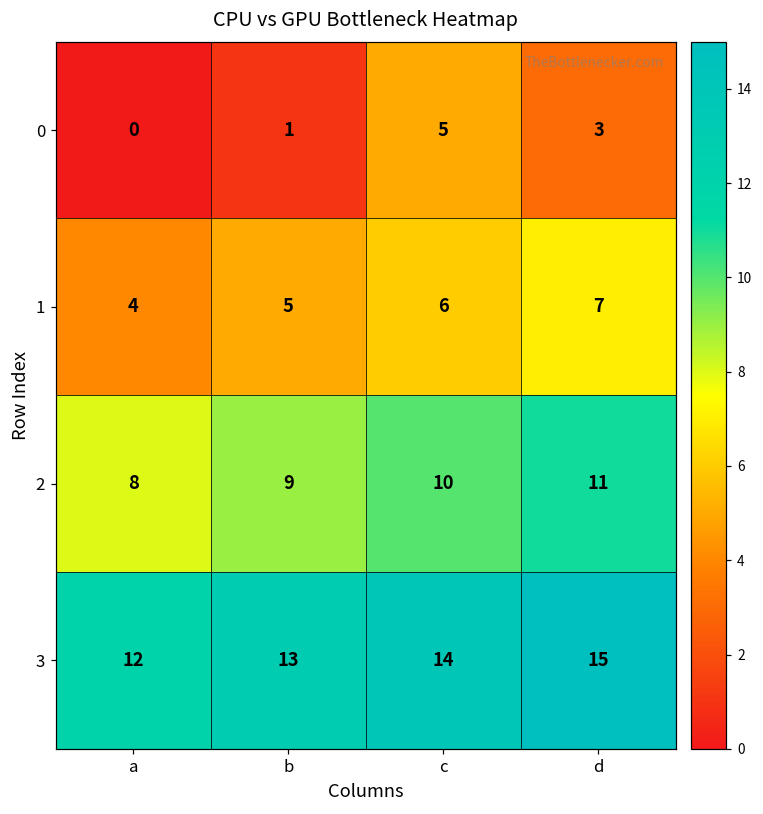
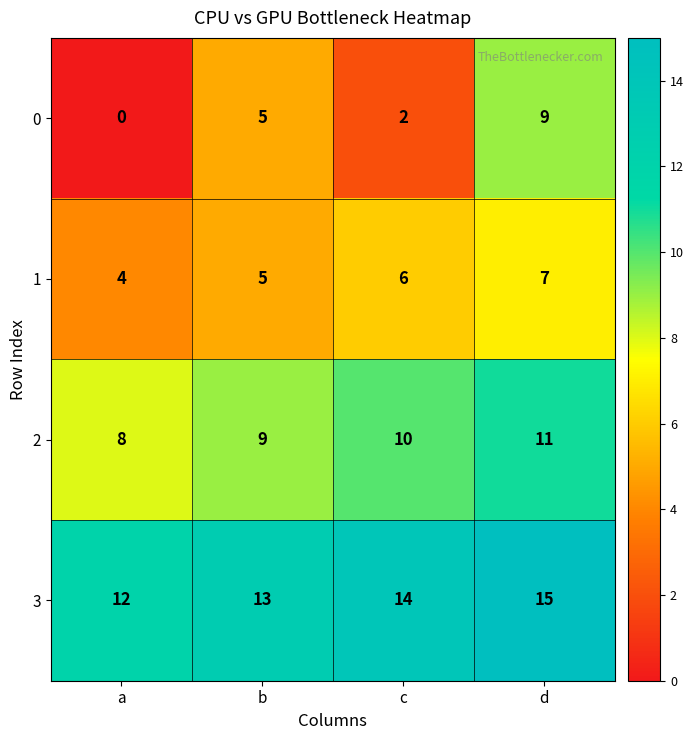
0, b: 1 -> 5
0, c: 5 -> 2
0, d: 3 -> 9
